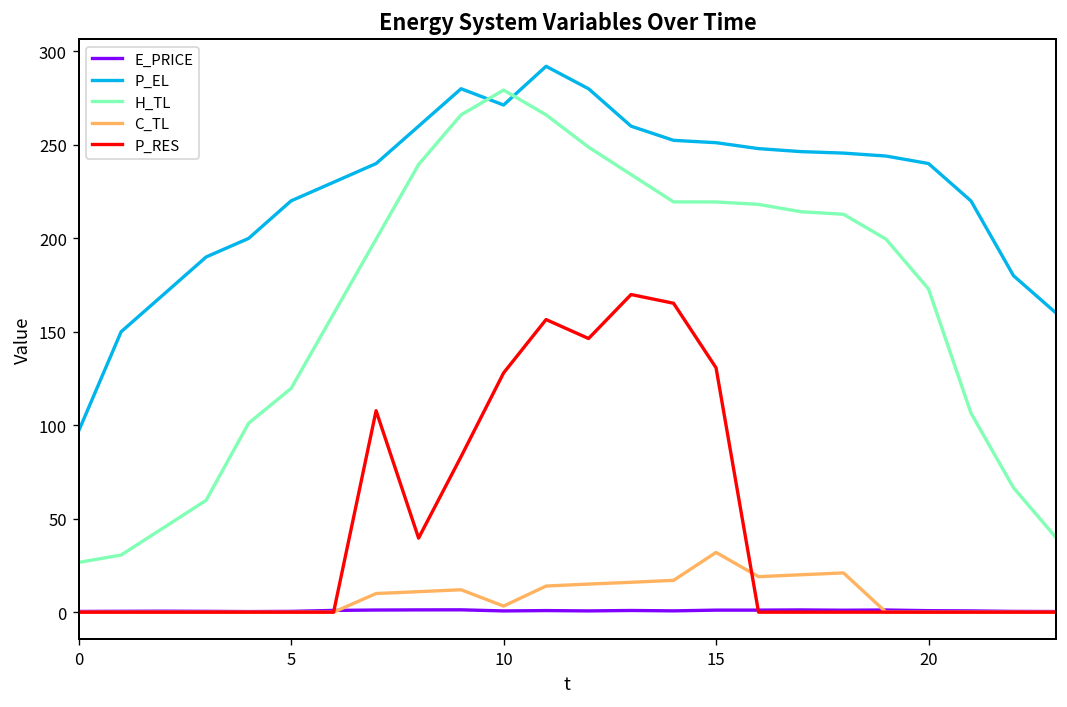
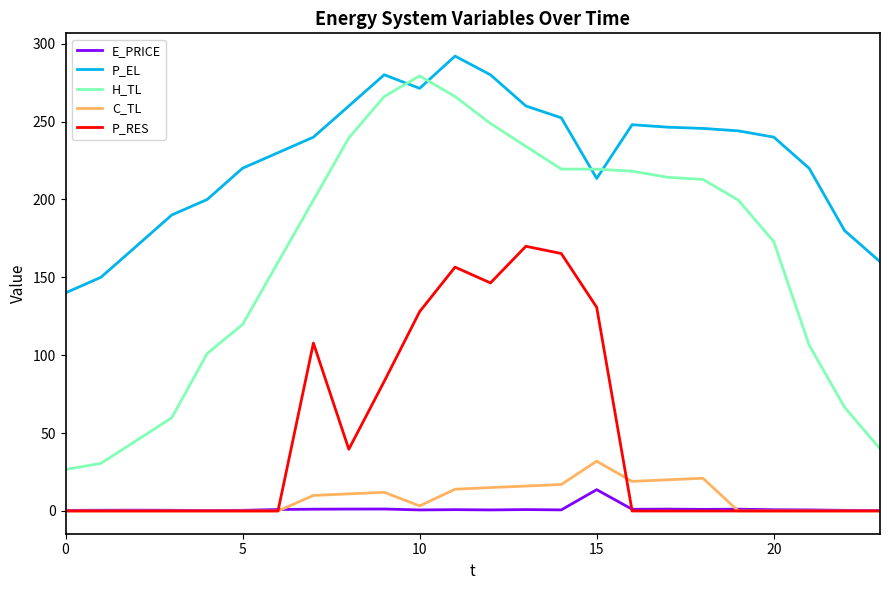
P_EL, 0: 97 -> 140
E_PRICE, 15: 1 -> 14
P_EL, 15: 251 -> 213
